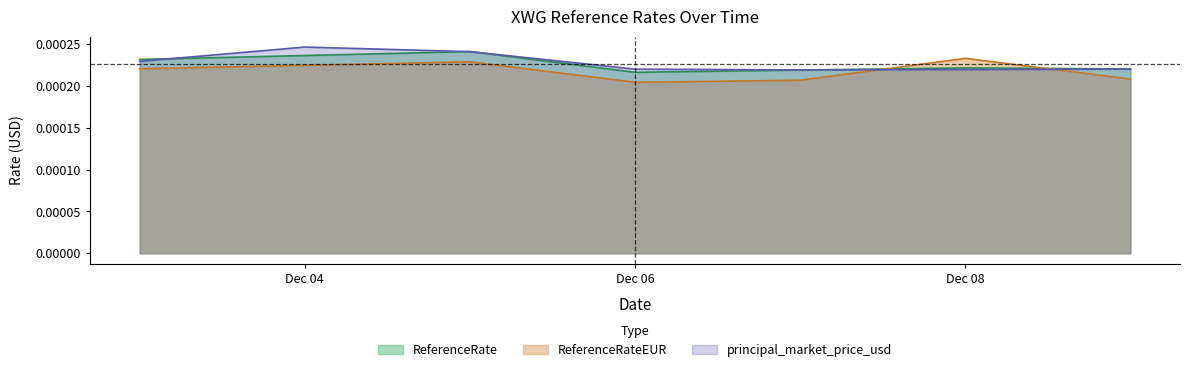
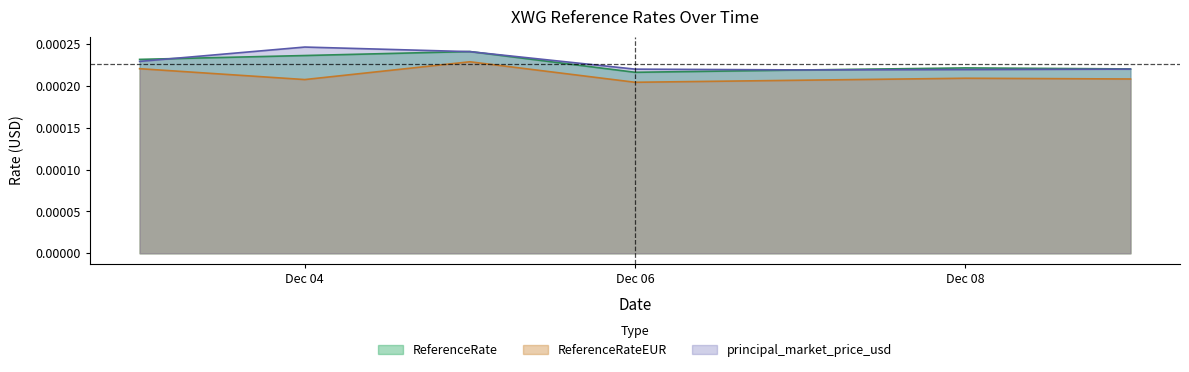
ReferenceRateEUR, Dec 04: 0.00022 -> 0.00021
ReferenceRateEUR, Dec 08: 0.00023 -> 0.00021
